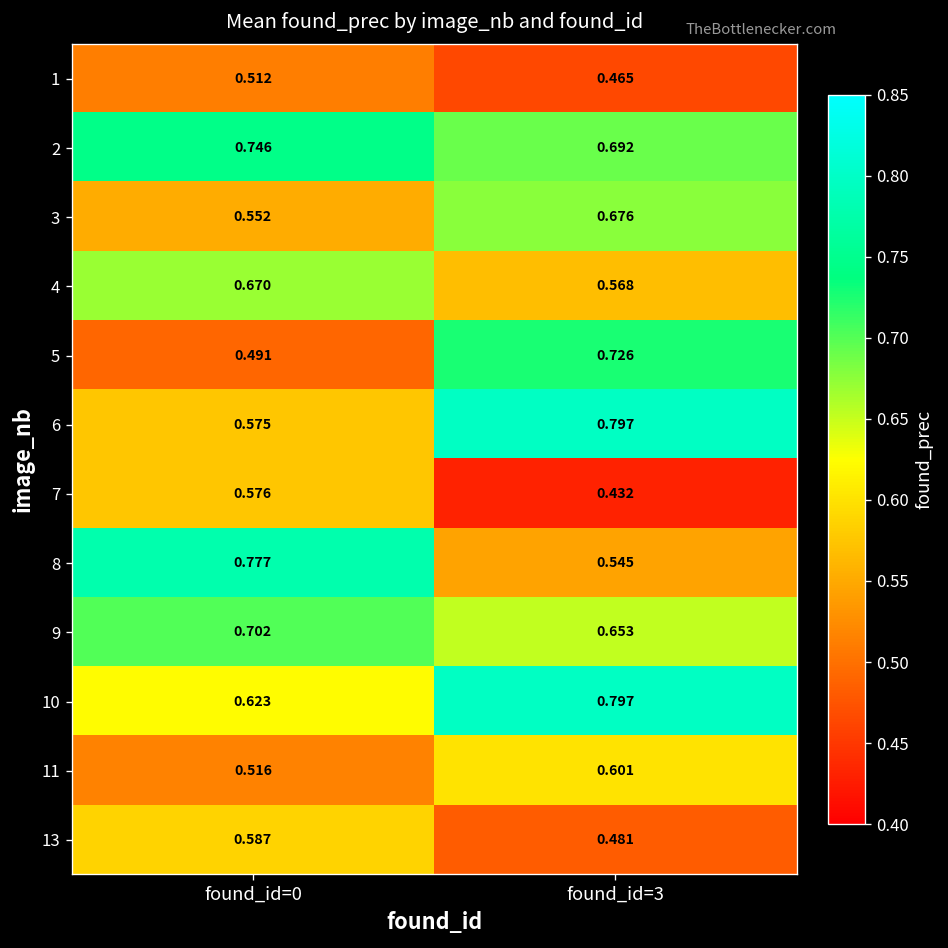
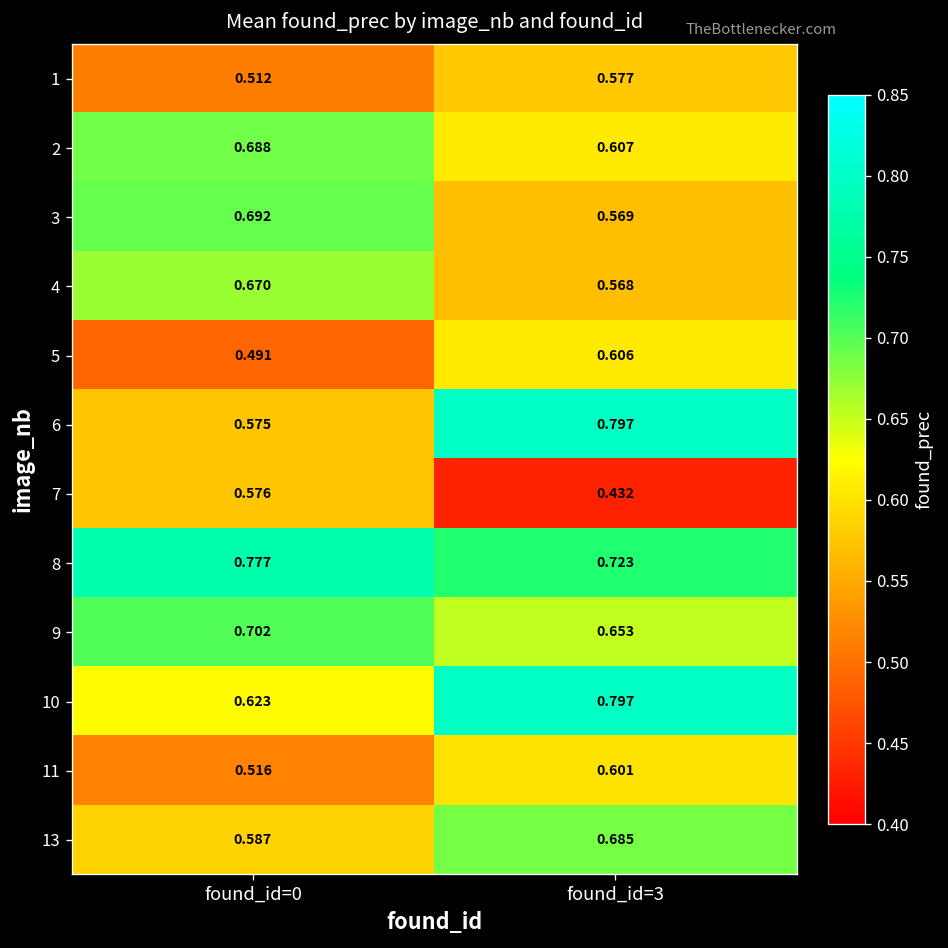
1, found_id=3: 0.465 -> 0.577
2, found_id=0: 0.746 -> 0.688
2, found_id=3: 0.692 -> 0.607
3, found_id=0: 0.552 -> 0.692
3, found_id=3: 0.676 -> 0.569
5, found_id=3: 0.726 -> 0.606
8, found_id=3: 0.545 -> 0.723
13, found_id=3: 0.481 -> 0.685
